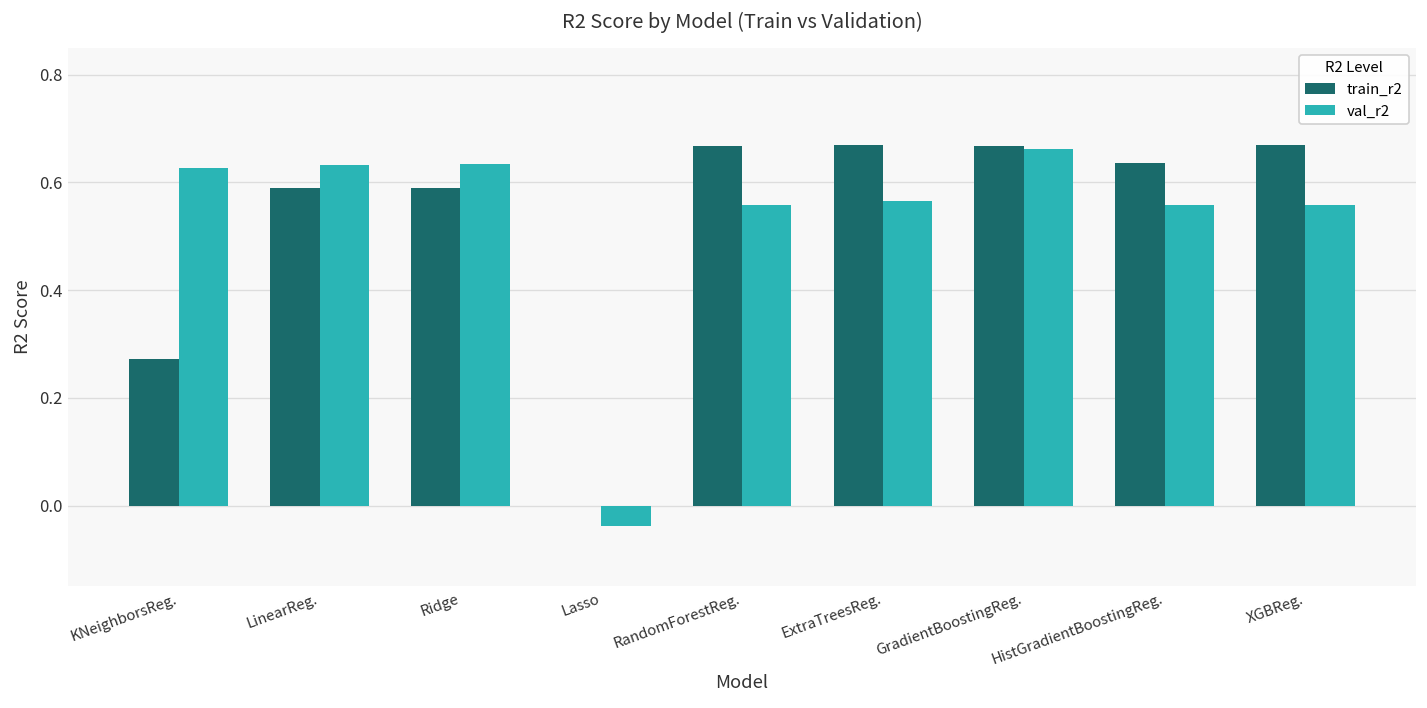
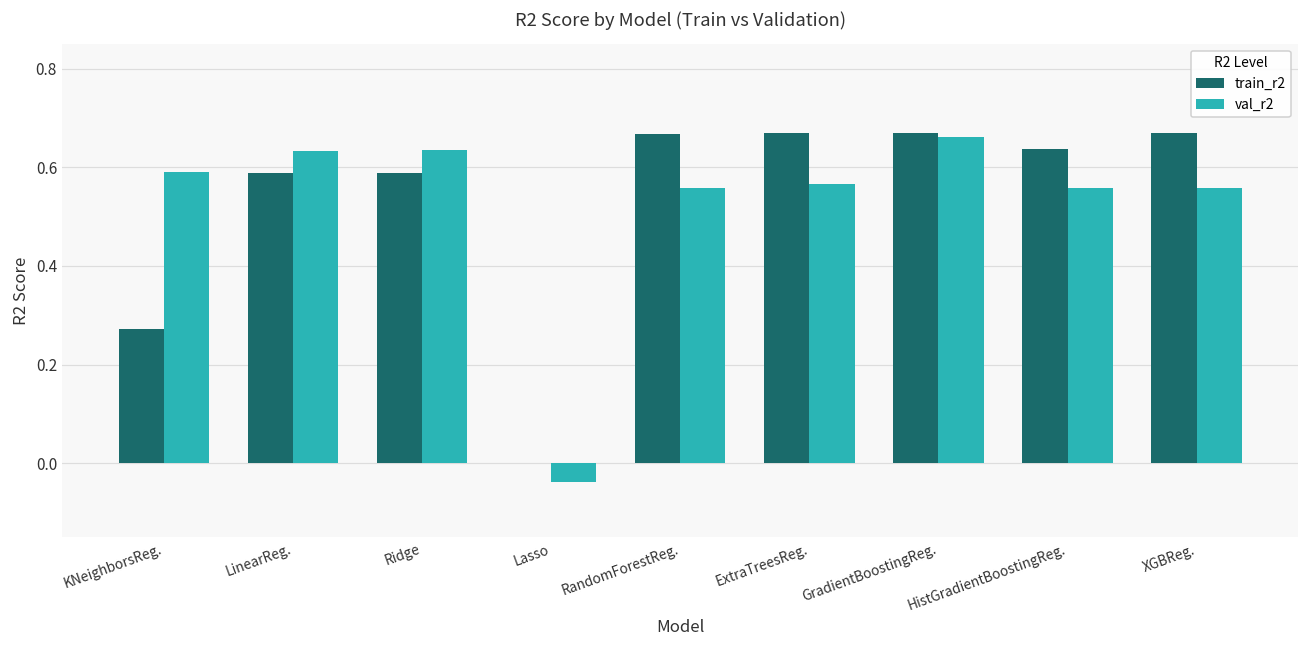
val_r2, KNeighborsReg.: 0.63 -> 0.59
